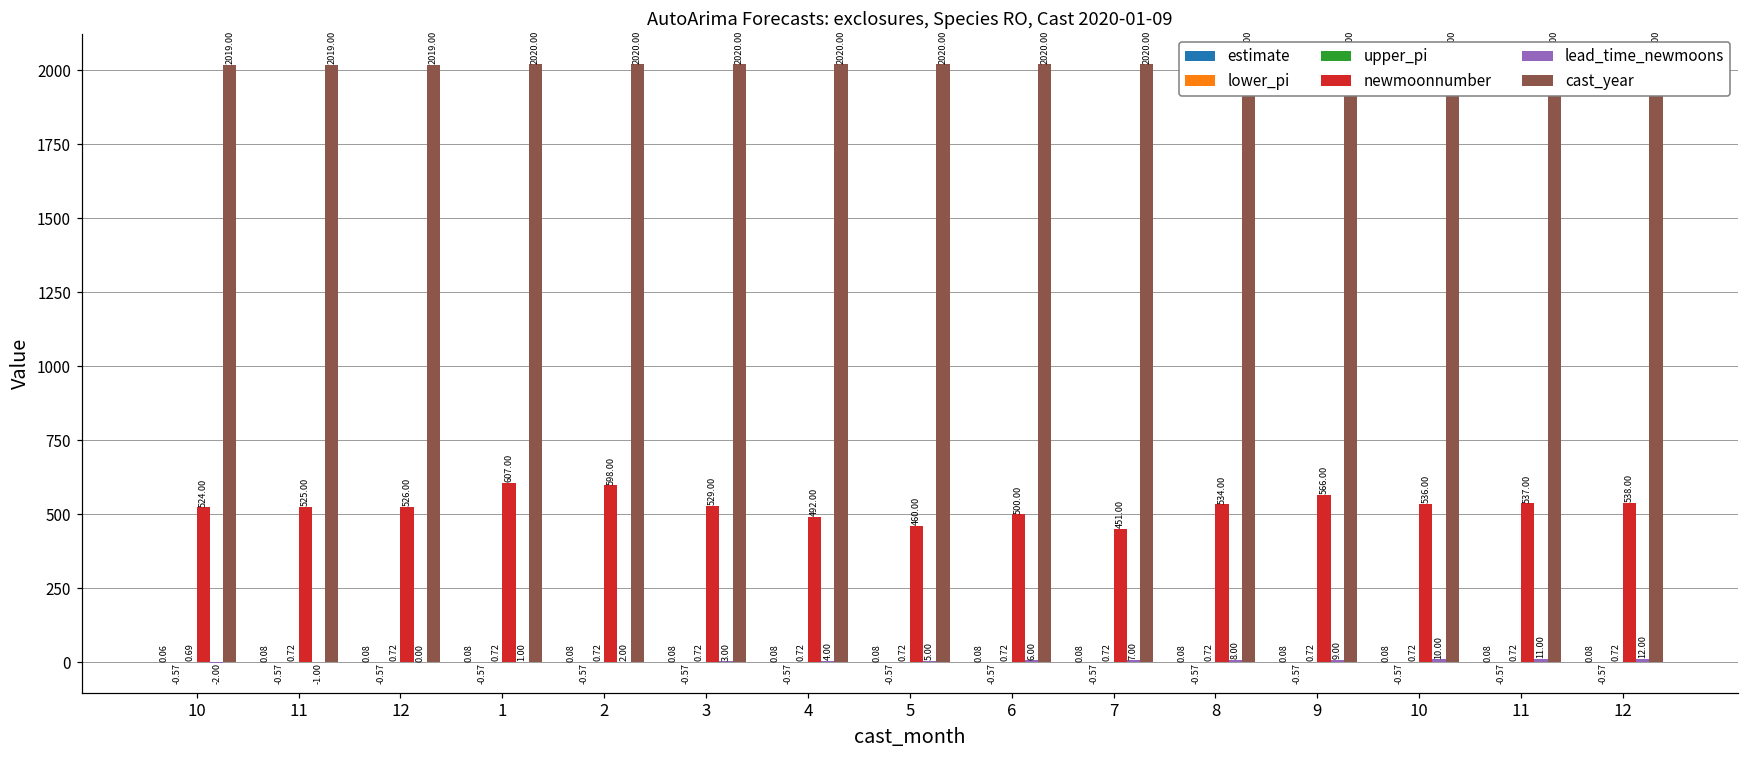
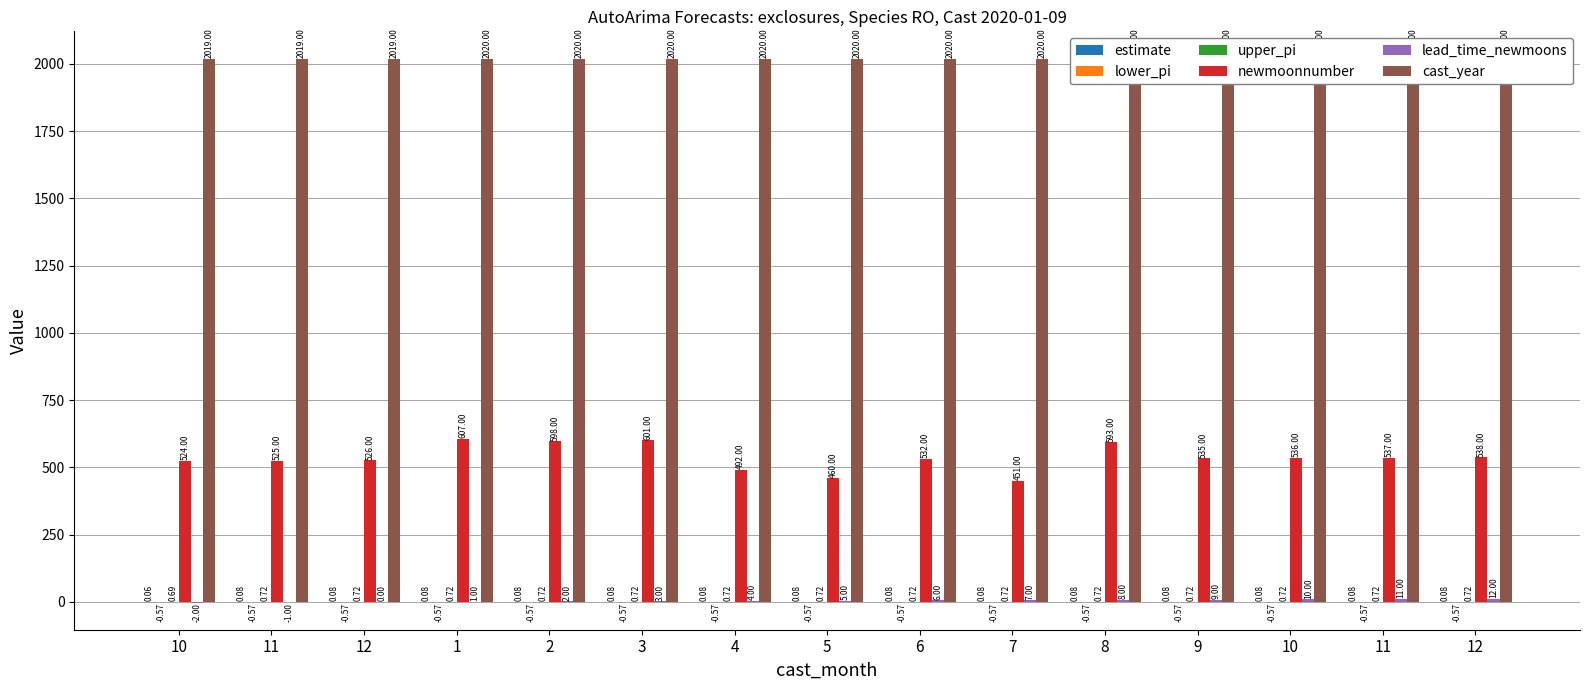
newmoonnumber, 3: 529.00 -> 601.00
newmoonnumber, 6: 500.00 -> 532.00
newmoonnumber, 8: 534.00 -> 593.00
newmoonnumber, 9: 566.00 -> 535.00
